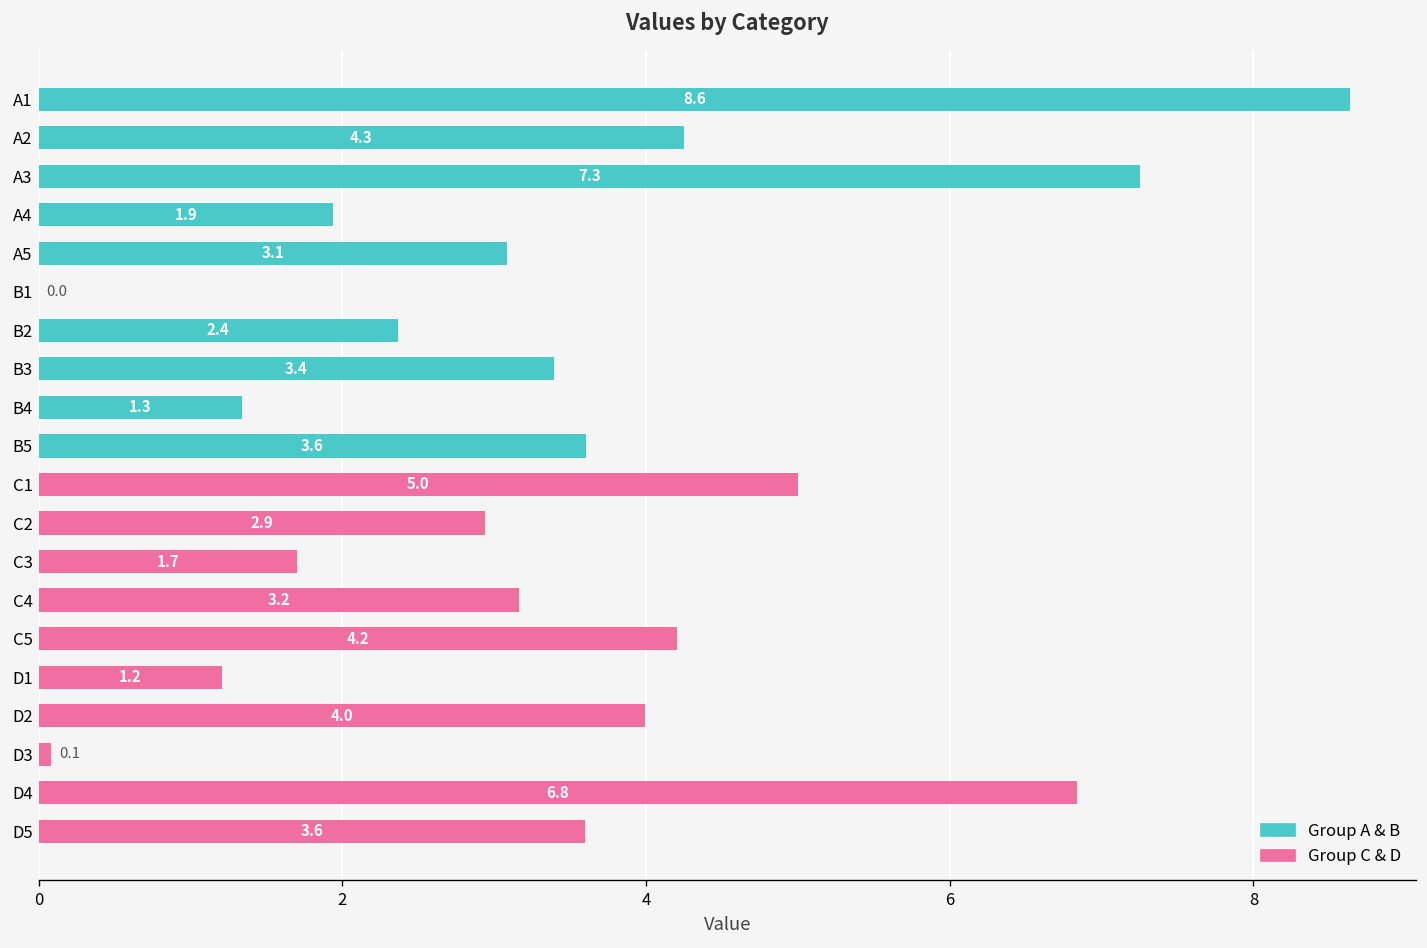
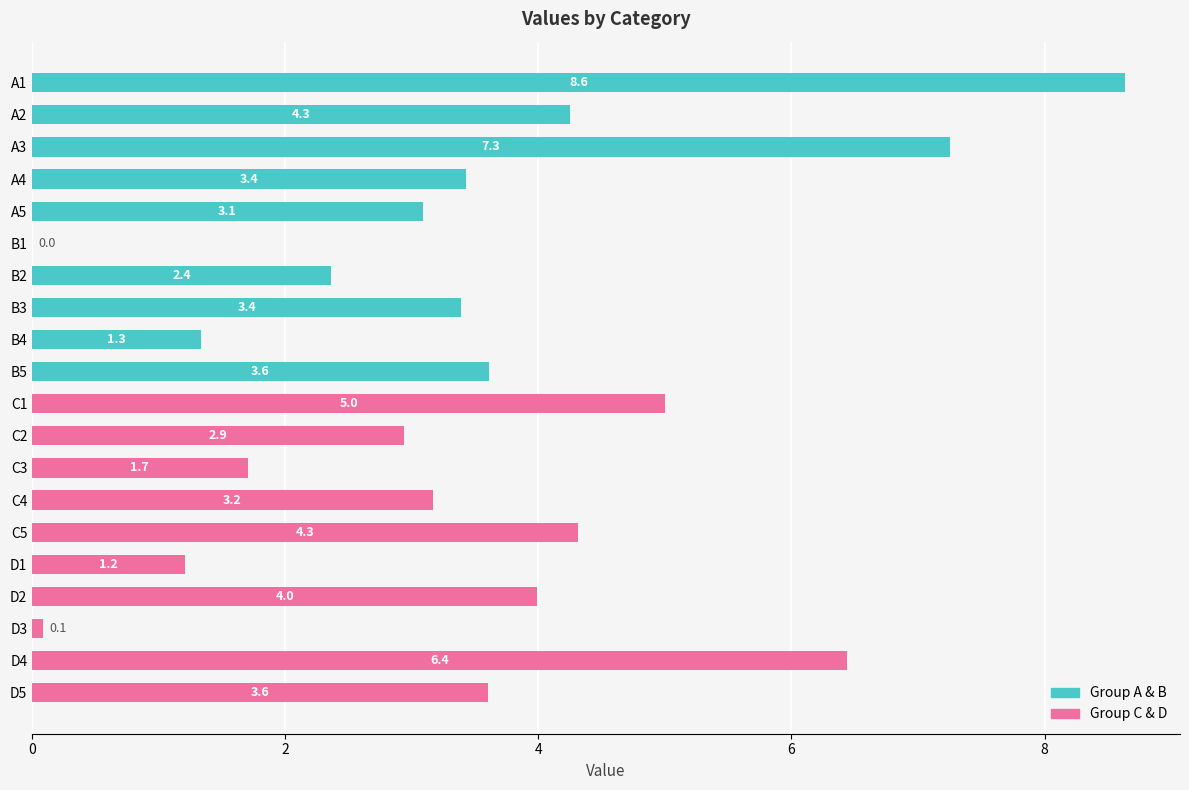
A4: 1.9 -> 3.4
C5: 4.2 -> 4.3
D4: 6.8 -> 6.4
